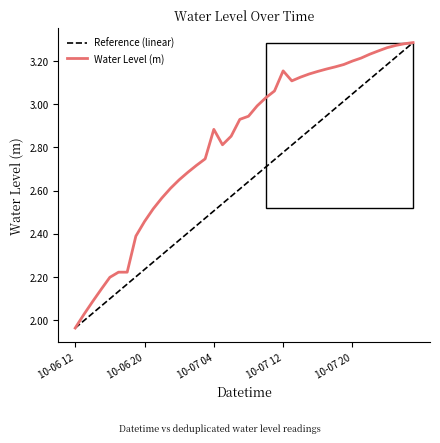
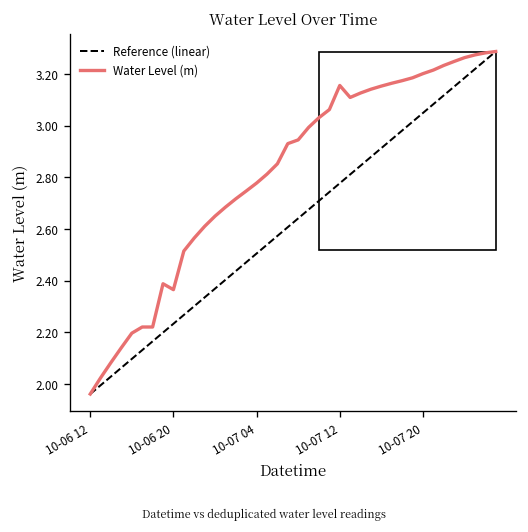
Water Level (m), 10-06 20: 2.46 -> 2.37
Water Level (m), 10-07 04: 2.88 -> 2.78
